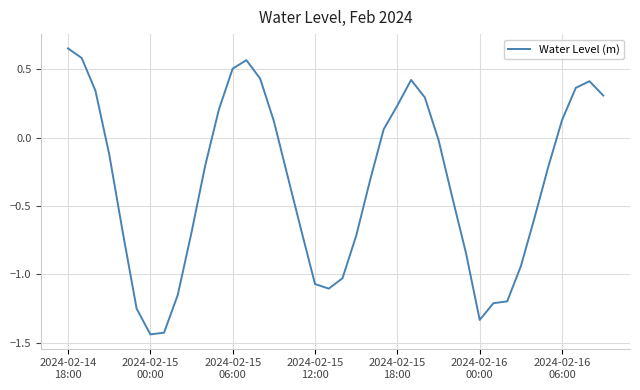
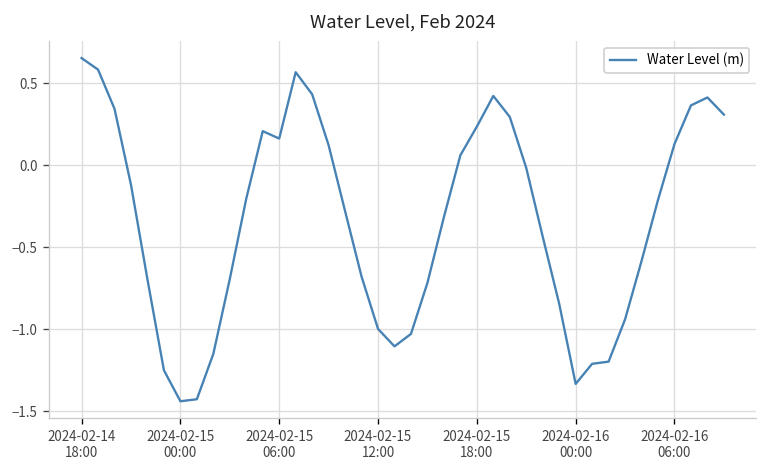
2024-02-15 06:00: 0.50 -> 0.16
2024-02-15 12:00: -1.07 -> -1.00
